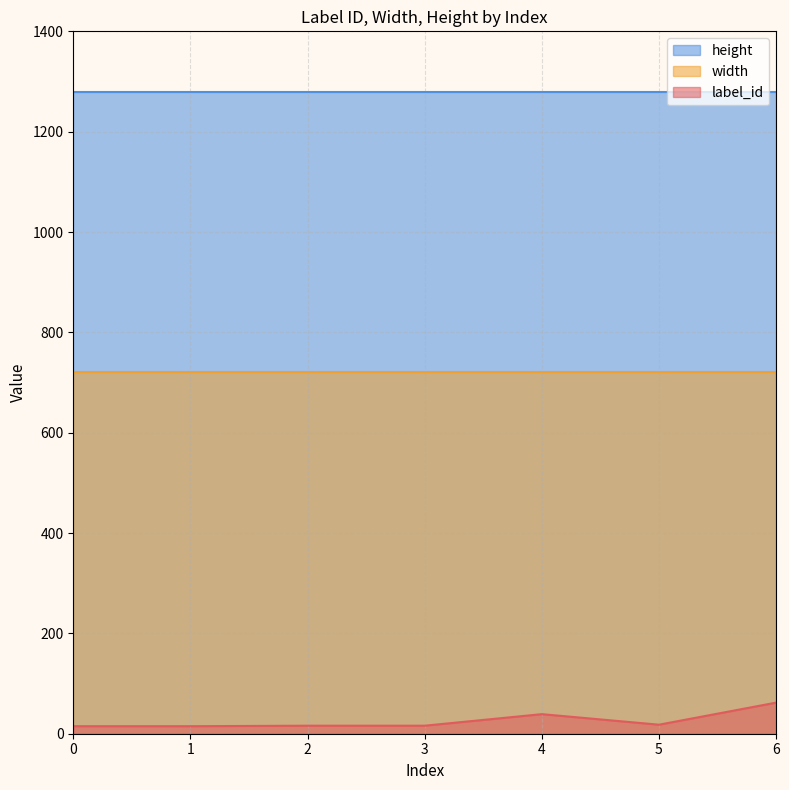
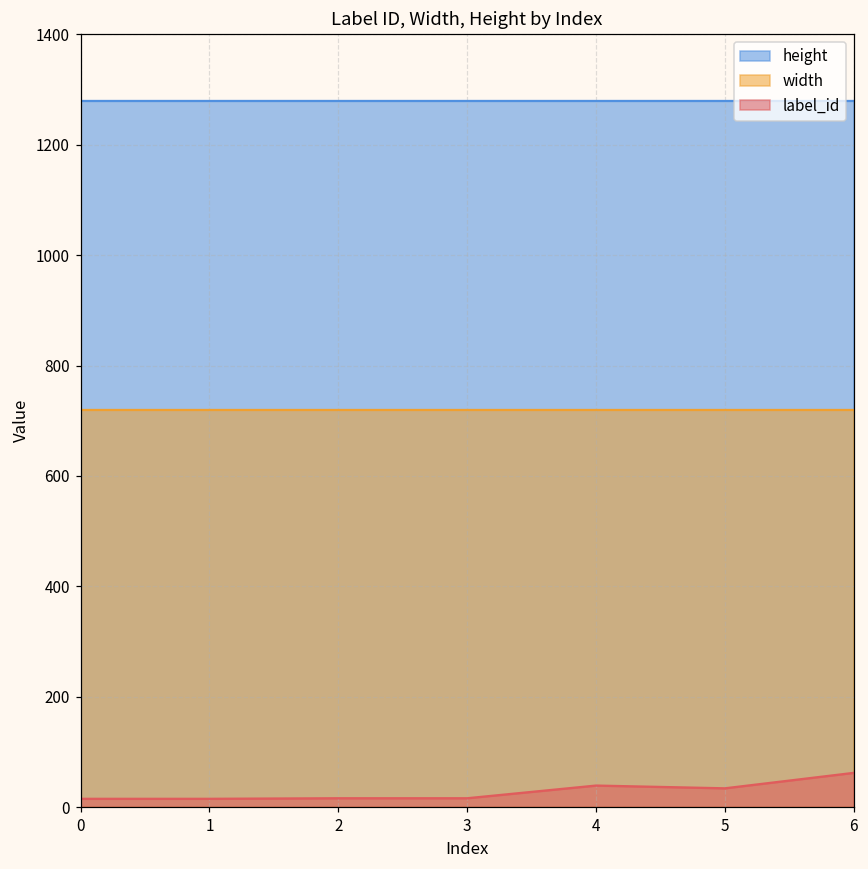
label_id, 5: 20 -> 30
